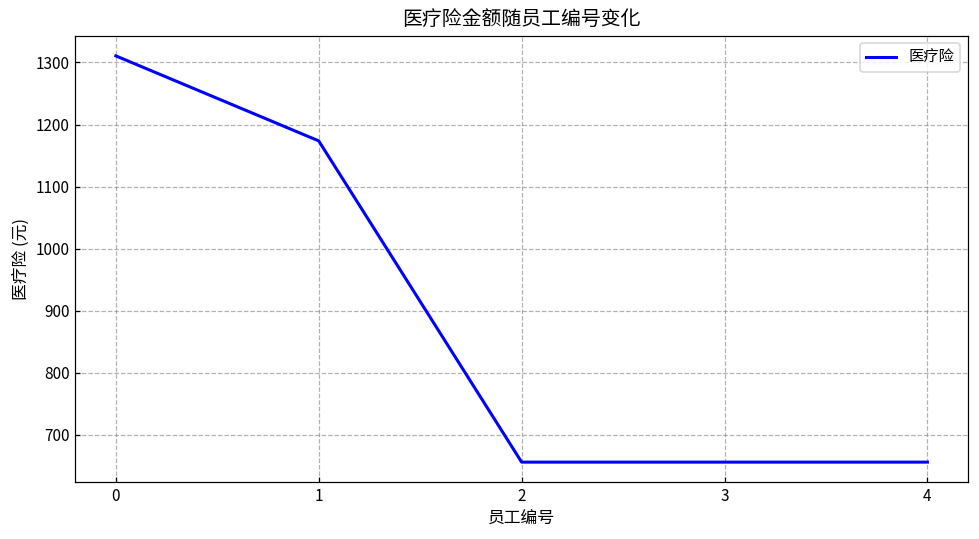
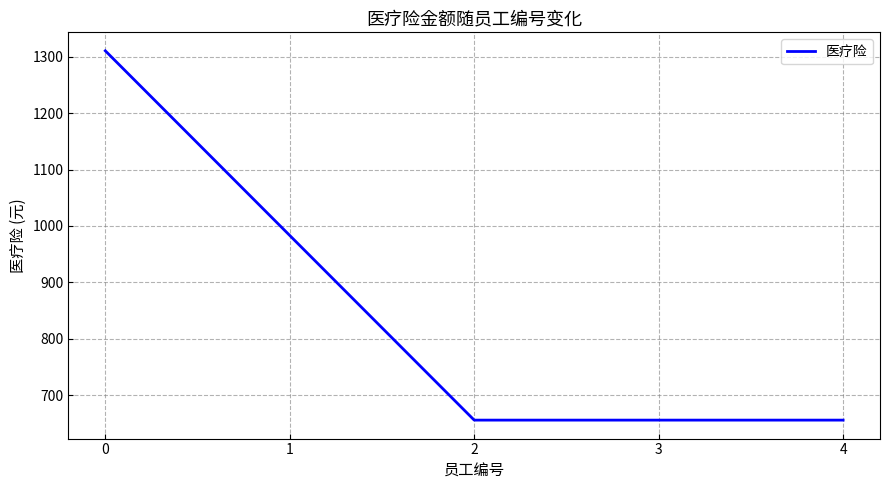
1: 1170 -> 980
